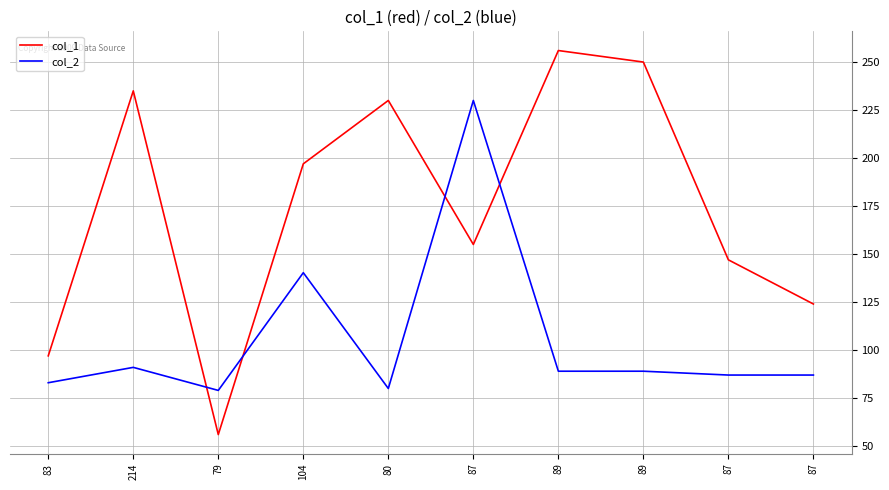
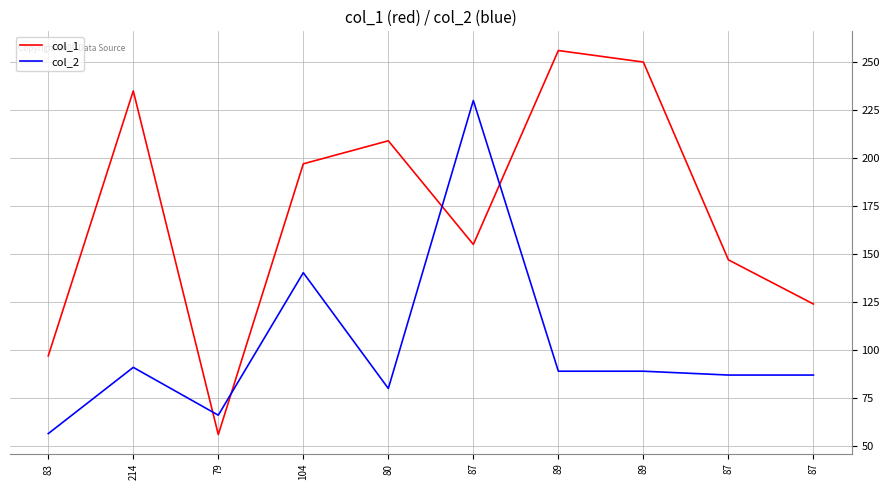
col_2, 83: 83 -> 57
col_2, 79: 79 -> 66
col_1, 80: 230 -> 209
